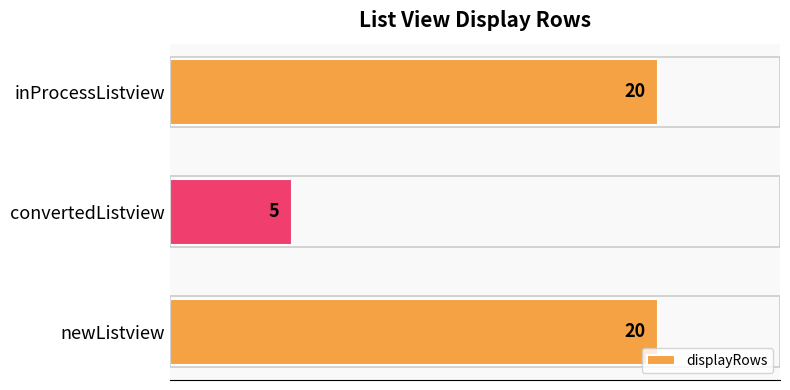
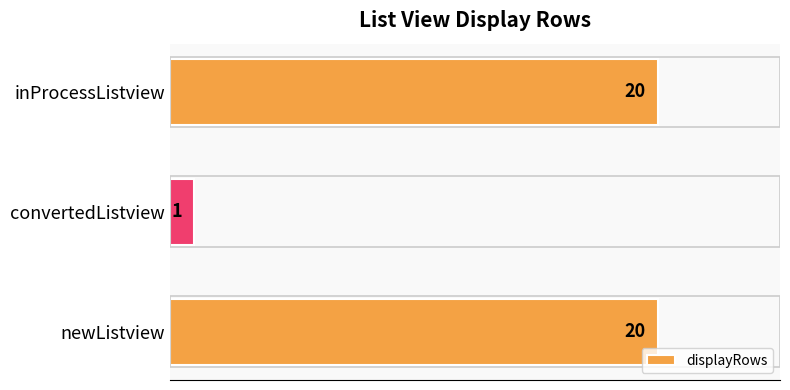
convertedListview: 5 -> 1
